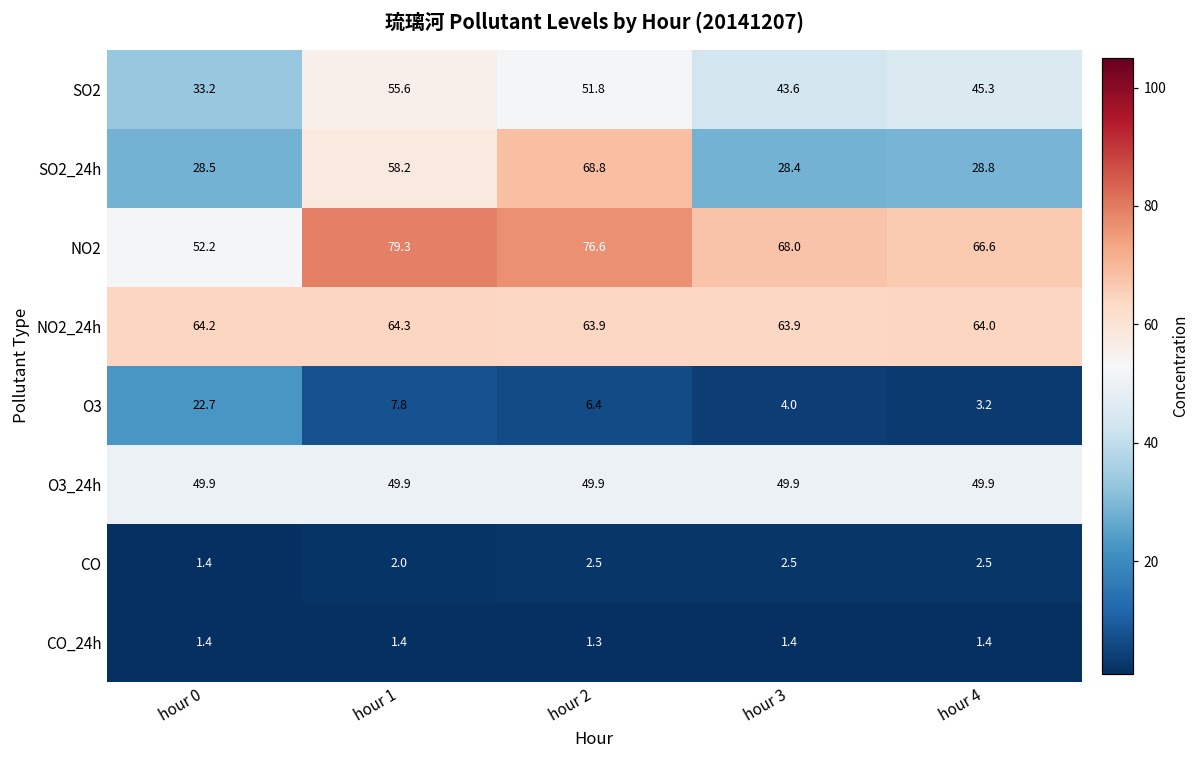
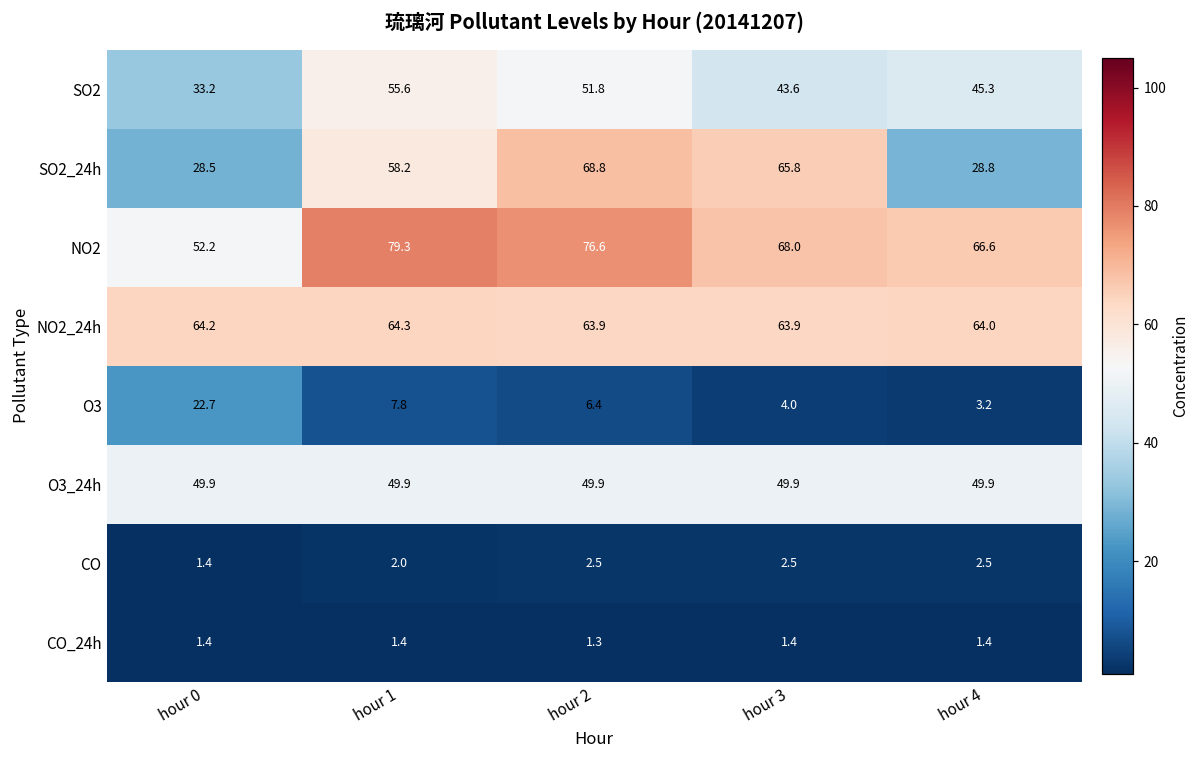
SO2_24h, hour 3: 28.4 -> 65.8
